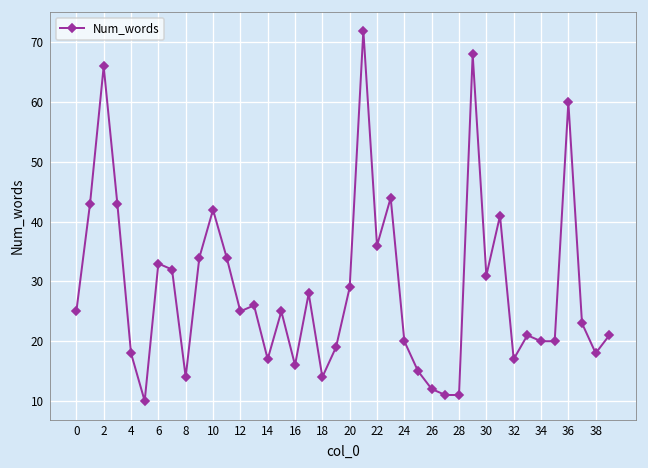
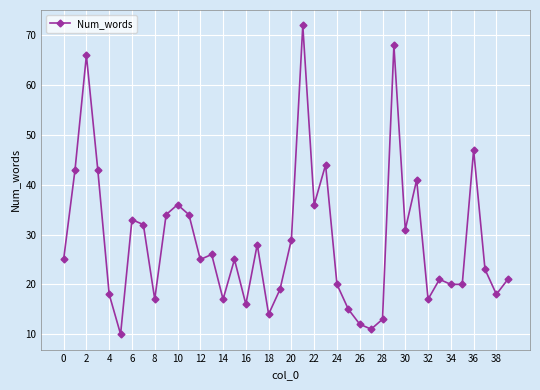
8: 14 -> 17
10: 42 -> 36
28: 11 -> 13
36: 60 -> 47
